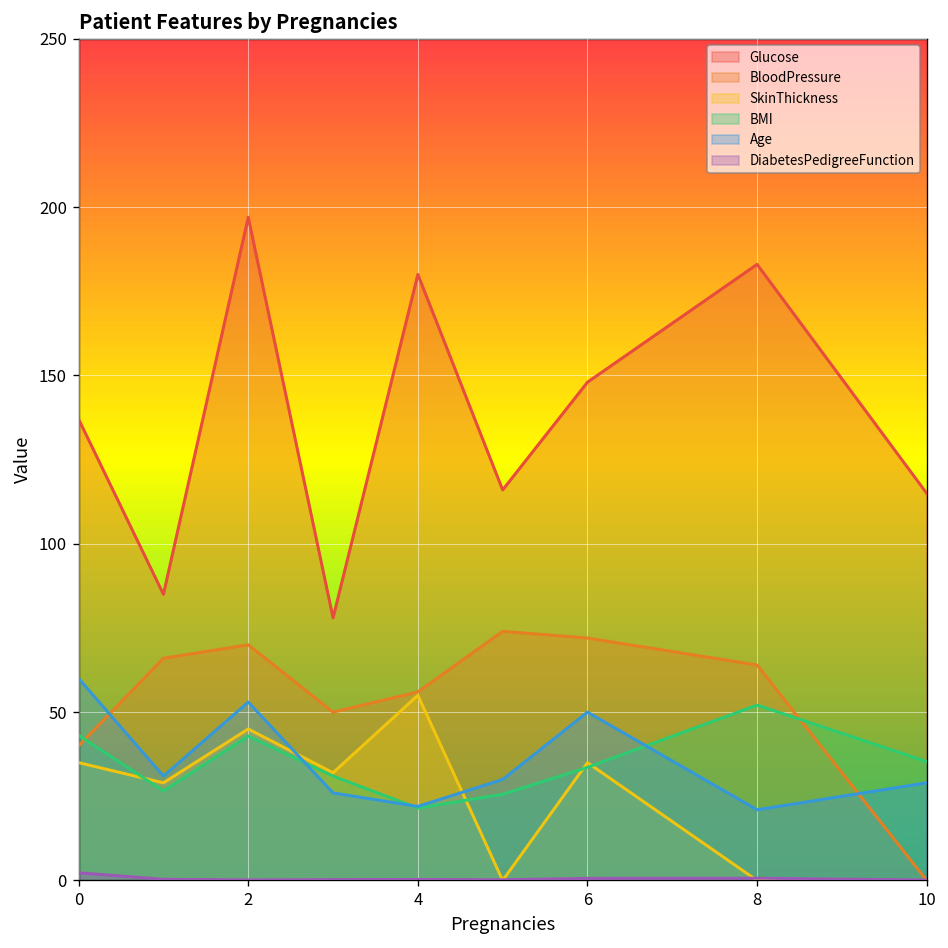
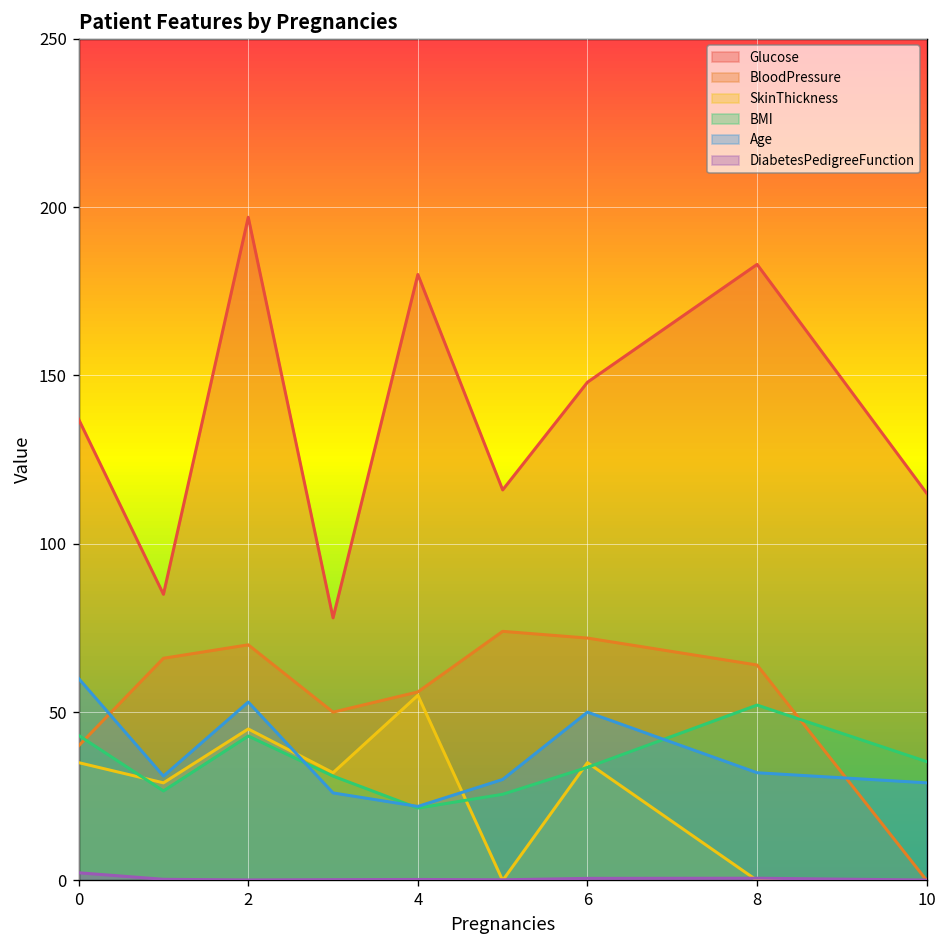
Age, 8: 21 -> 32
